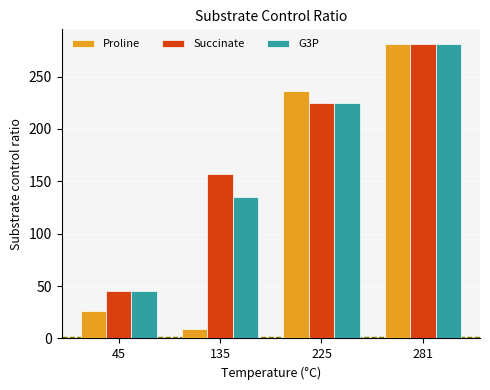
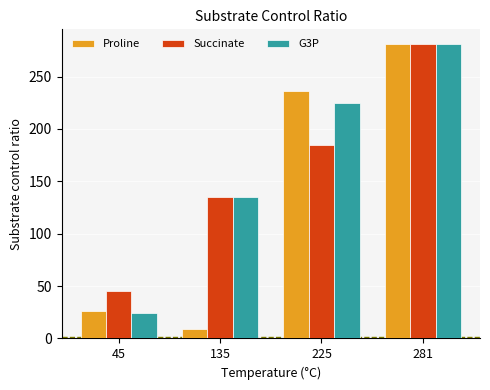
G3P, 45: 45 -> 24
Succinate, 135: 157 -> 135
Succinate, 225: 225 -> 185
